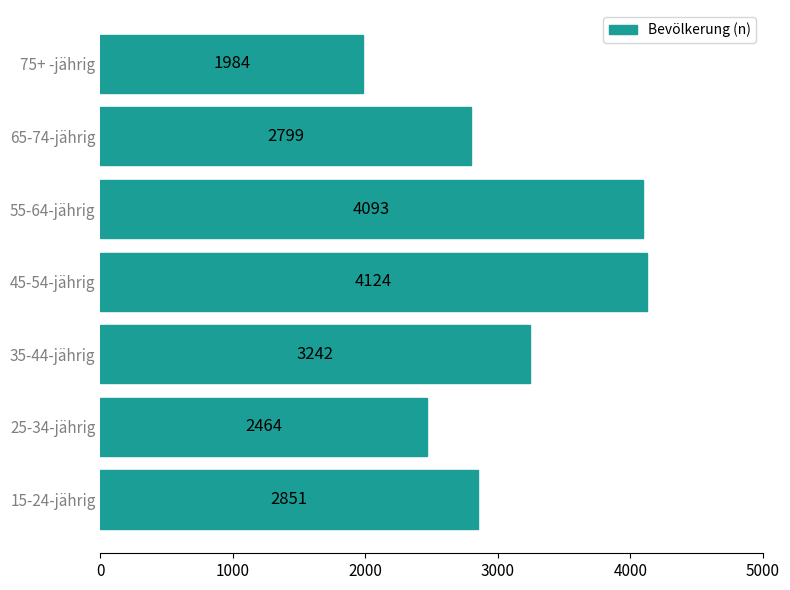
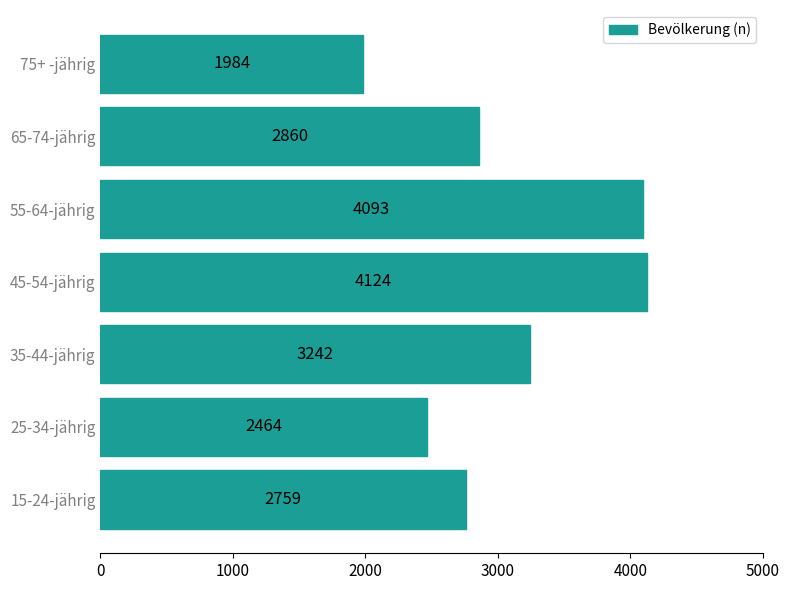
65-74-jährig: 2799 -> 2860
15-24-jährig: 2851 -> 2759
